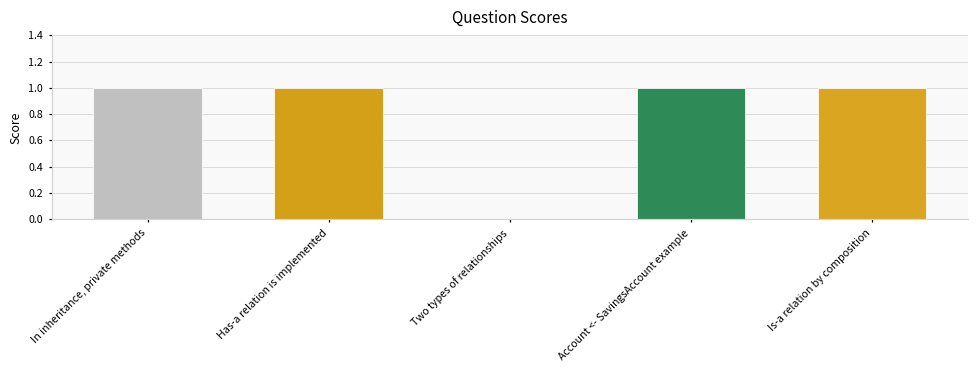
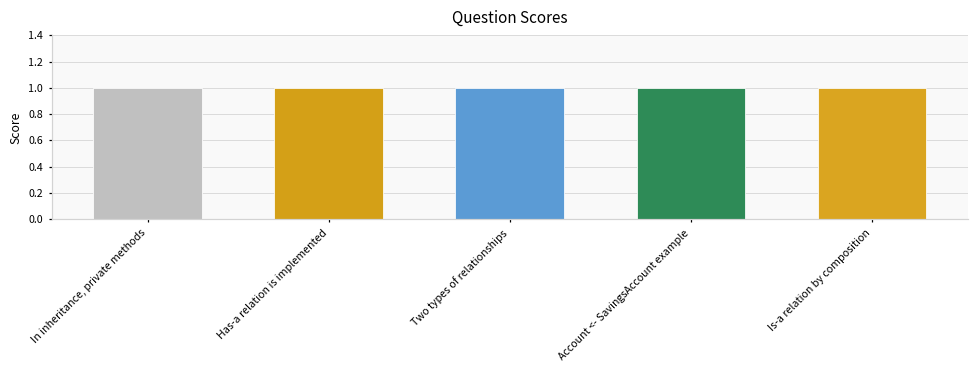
Two types of relationships: 0 -> 1
